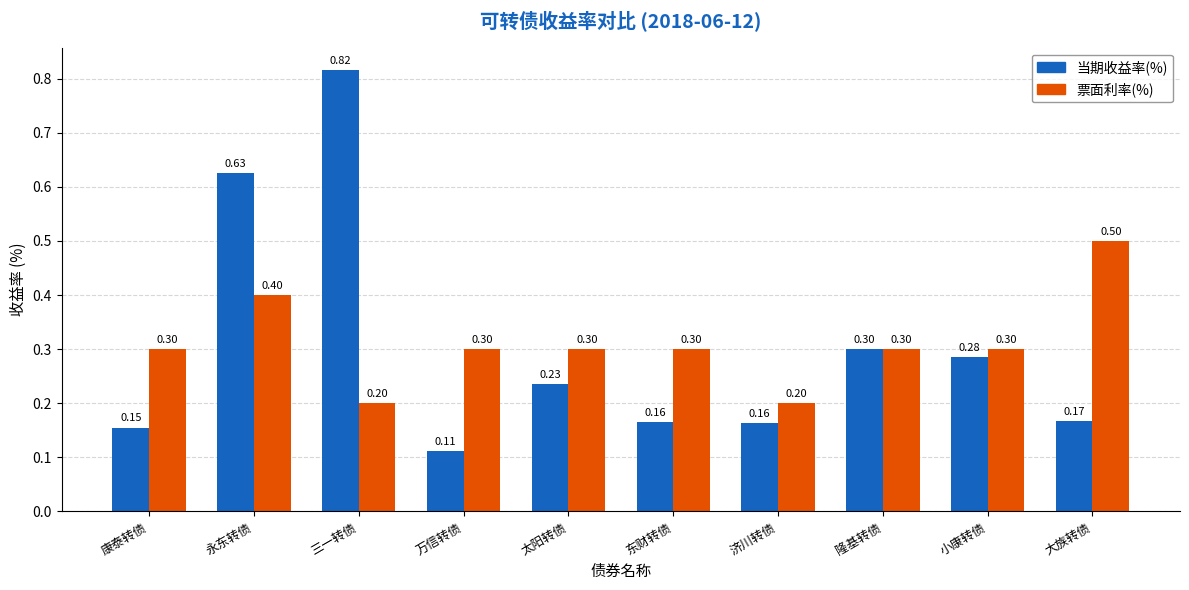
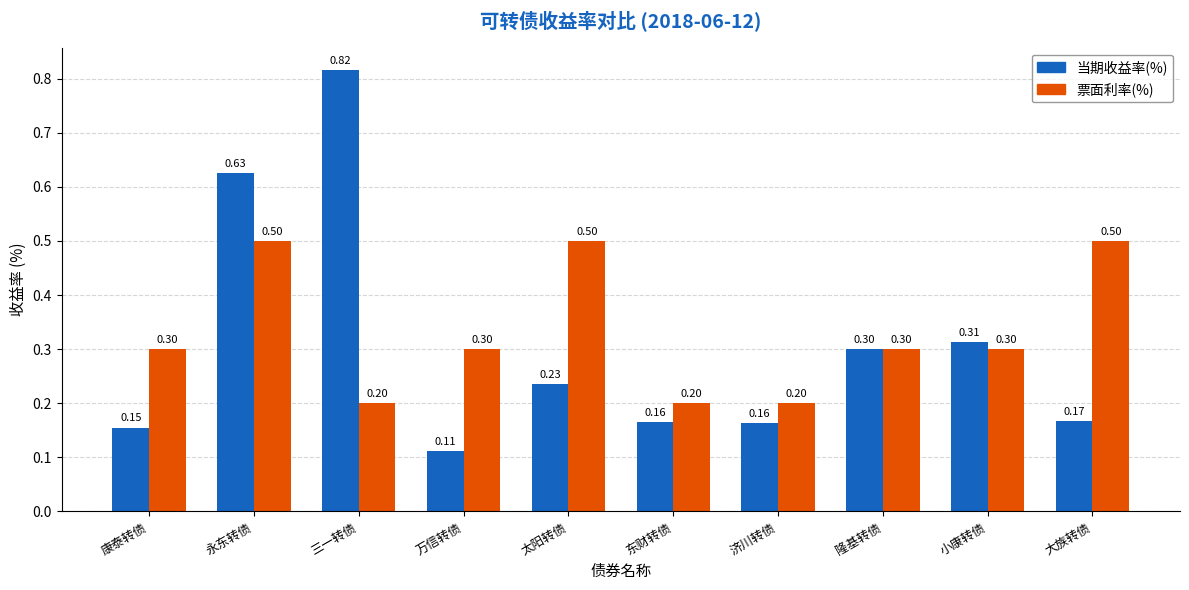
票面利率(%), 永东转债: 0.40 -> 0.50
票面利率(%), 太阳转债: 0.30 -> 0.50
票面利率(%), 东财转债: 0.30 -> 0.20
当期收益率(%), 小康转债: 0.28 -> 0.31
